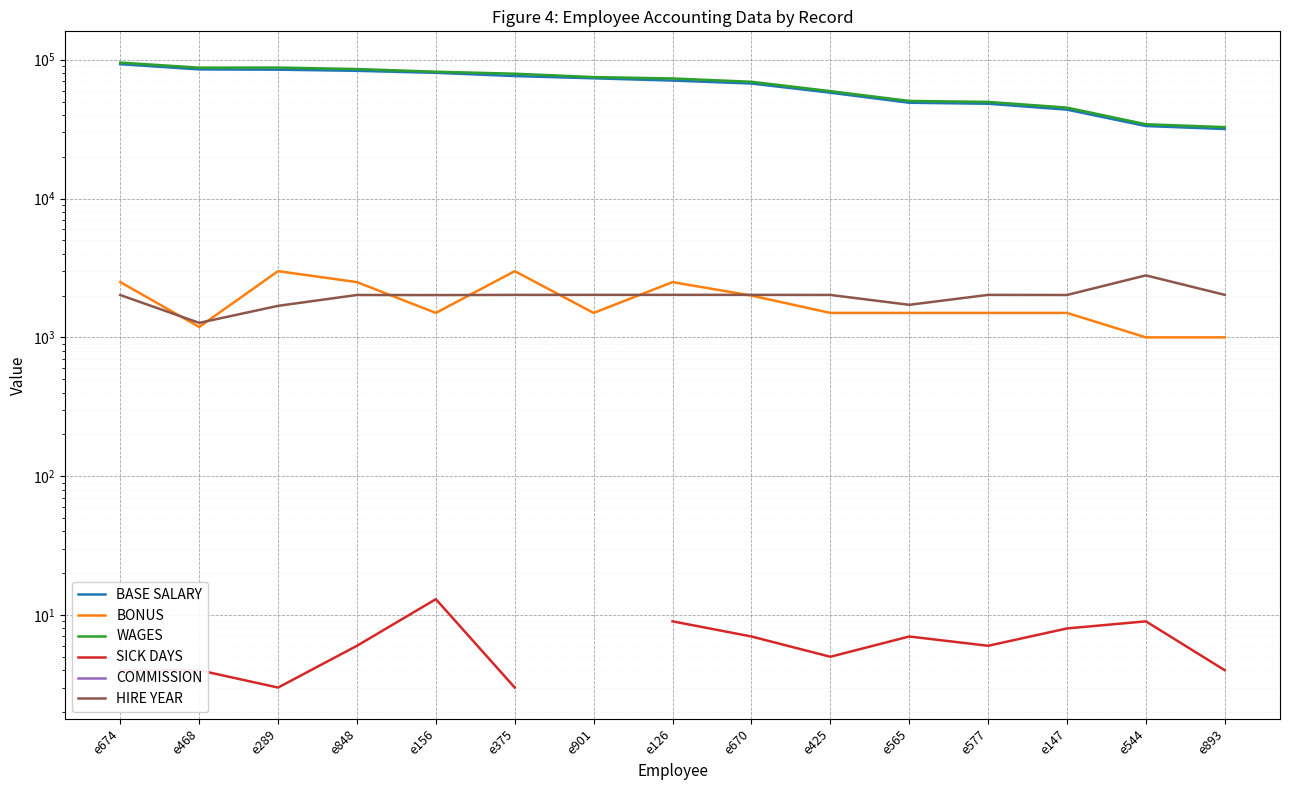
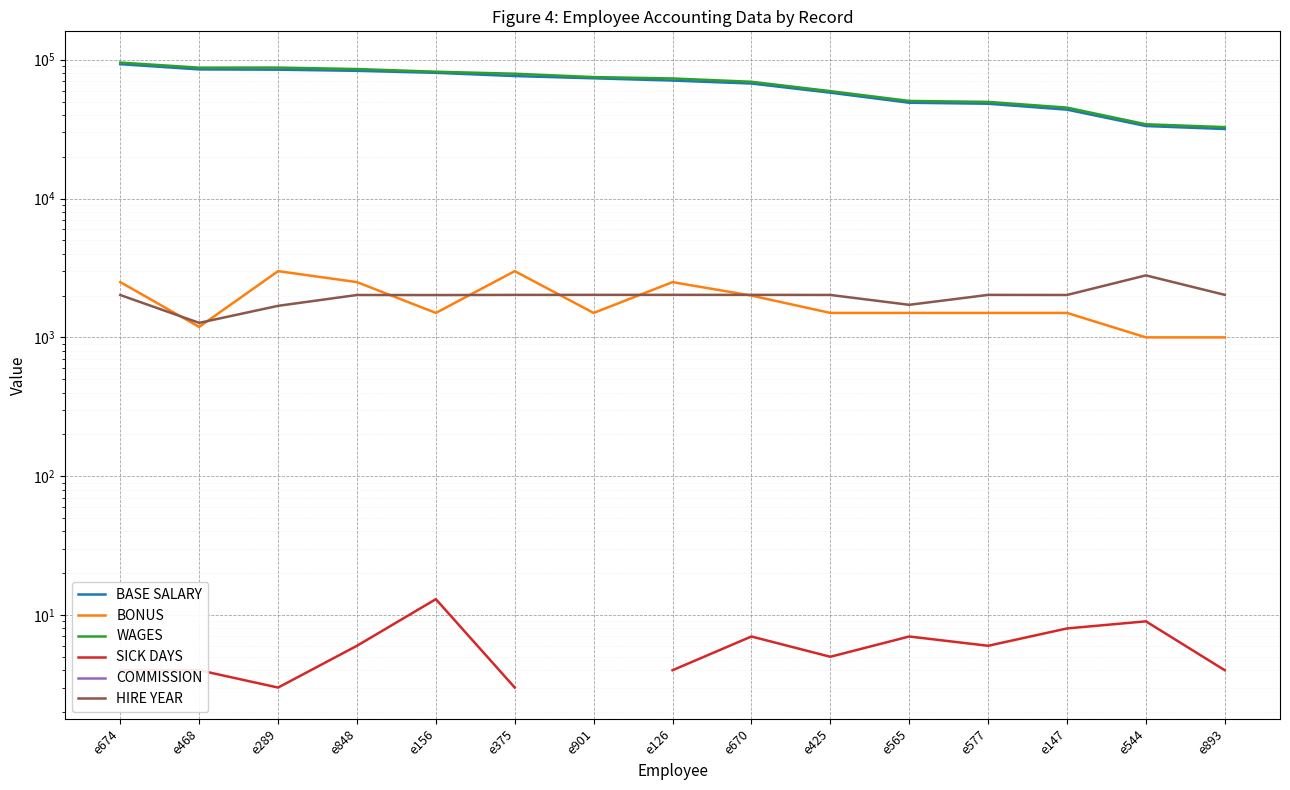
SICK DAYS, e126: 9 -> 4
